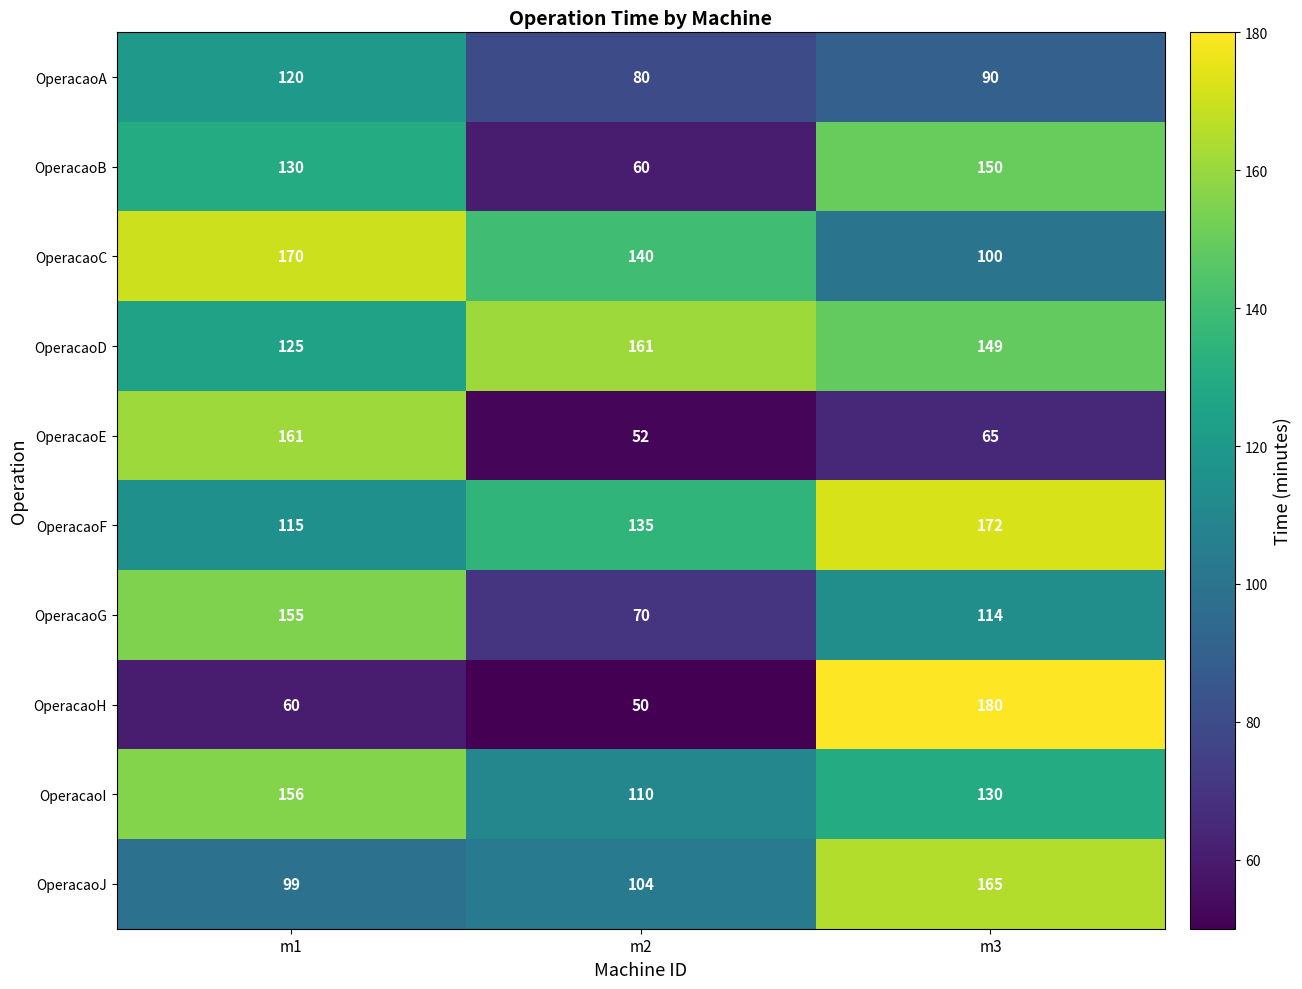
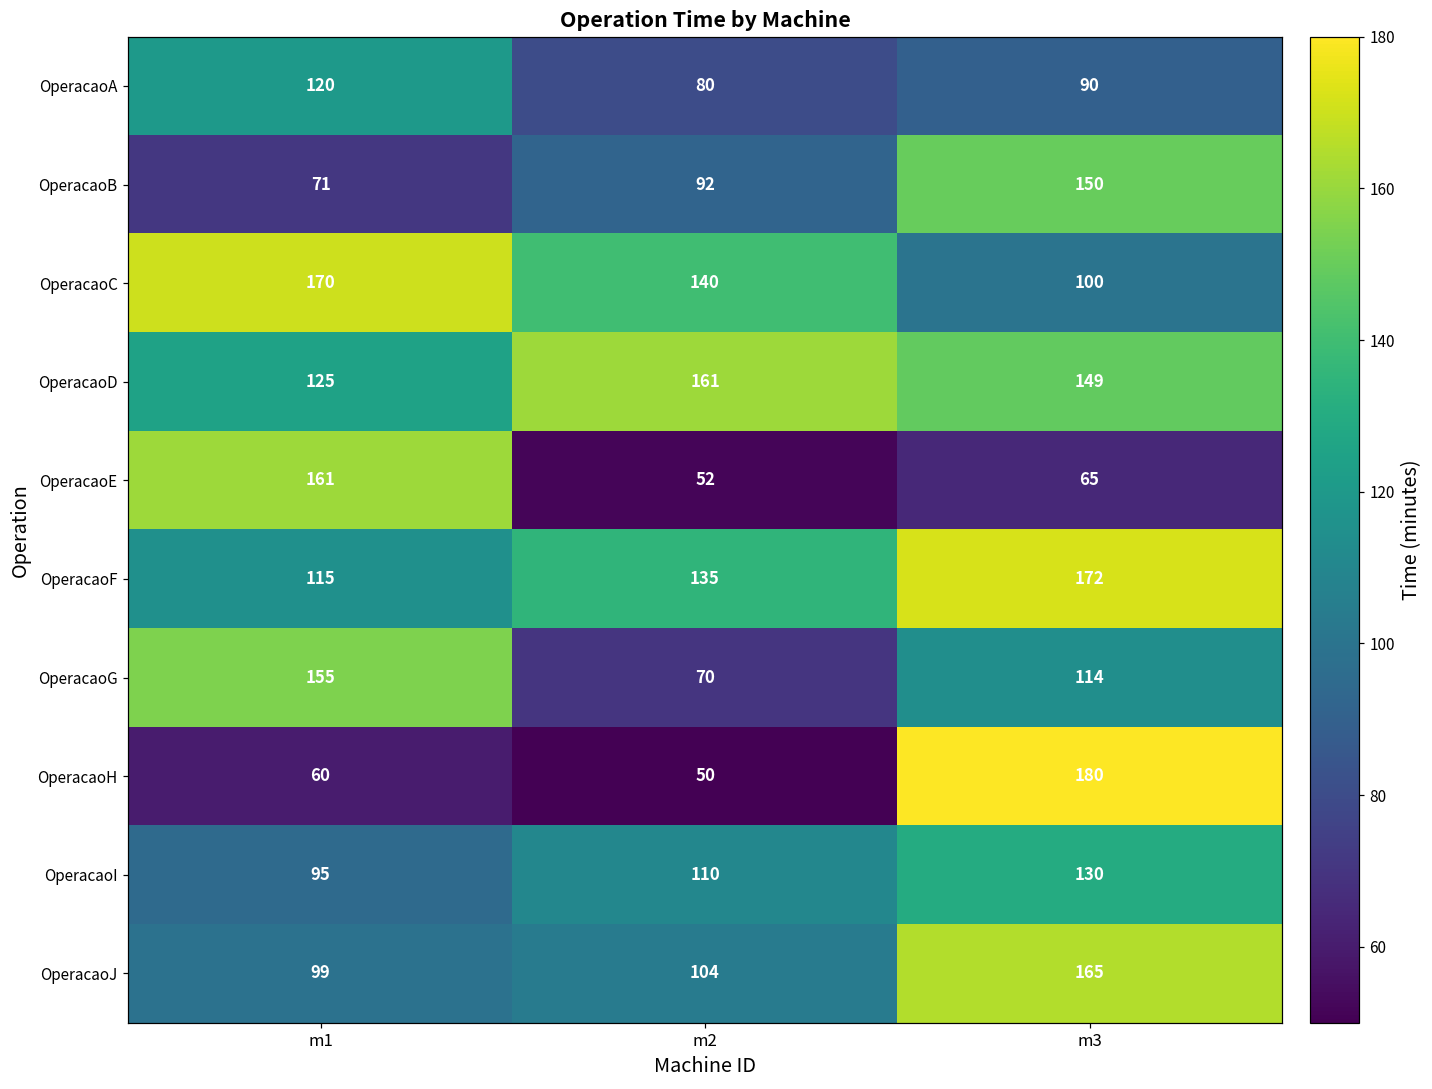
OperacaoB, m1: 130 -> 71
OperacaoB, m2: 60 -> 92
OperacaoI, m1: 156 -> 95
